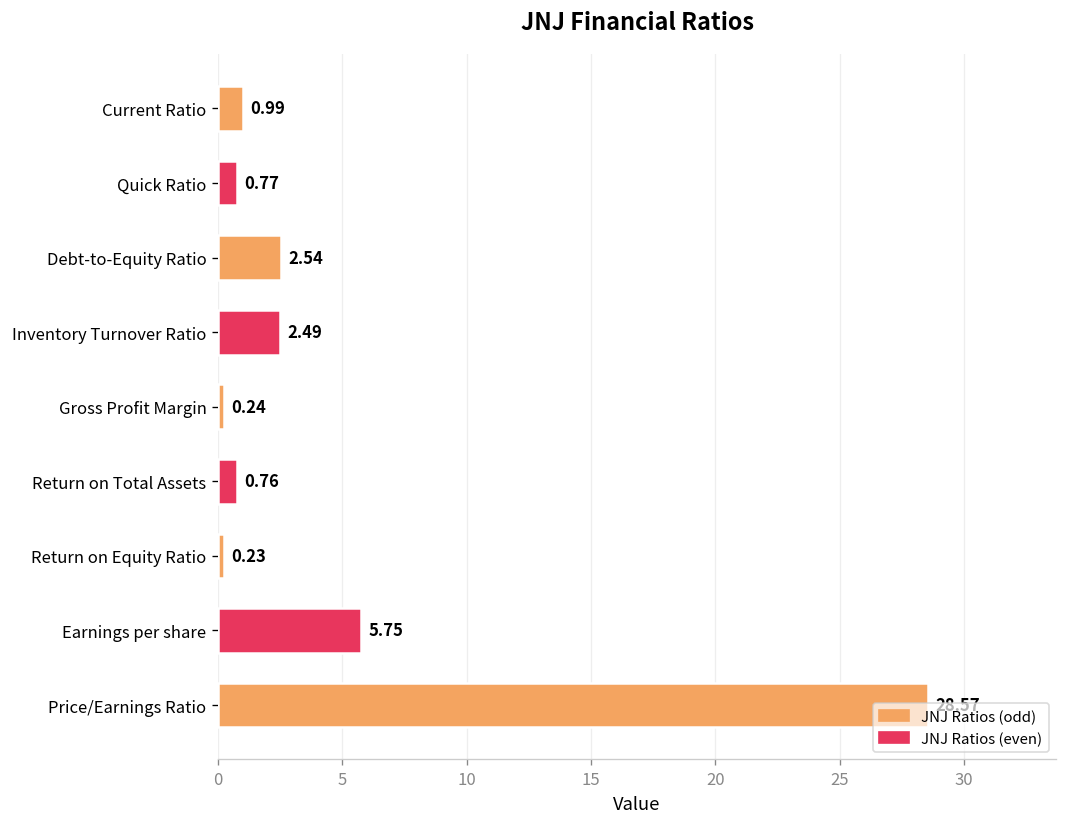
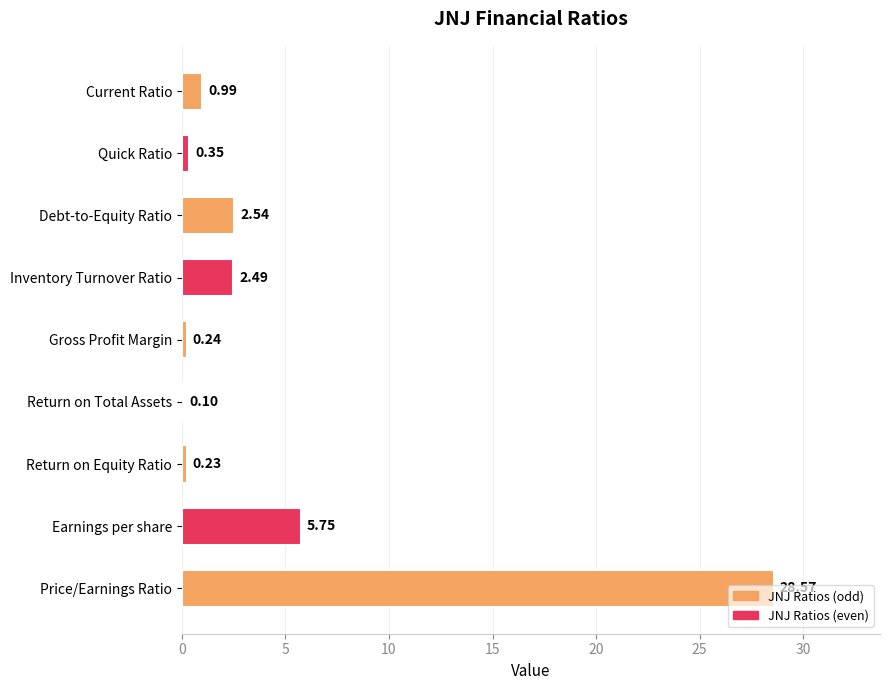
Quick Ratio: 0.77 -> 0.35
Return on Total Assets: 0.76 -> 0.10
